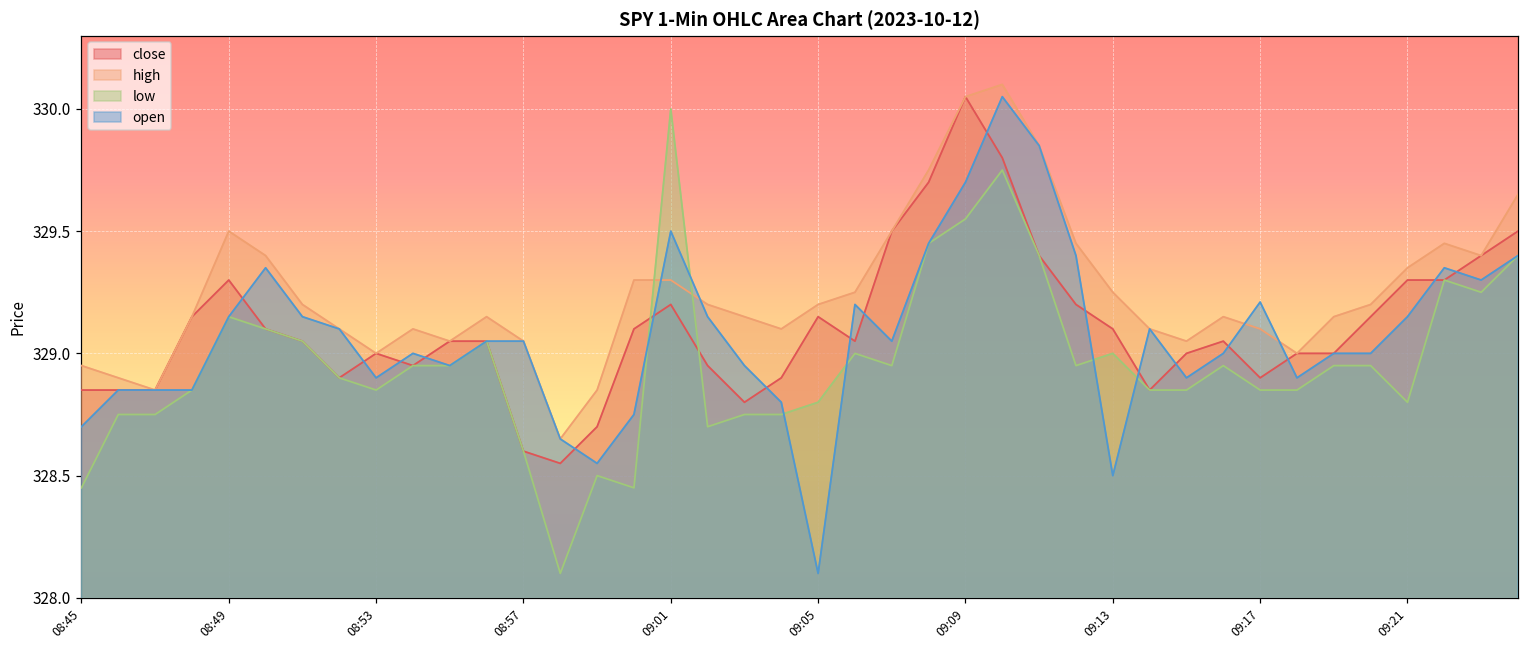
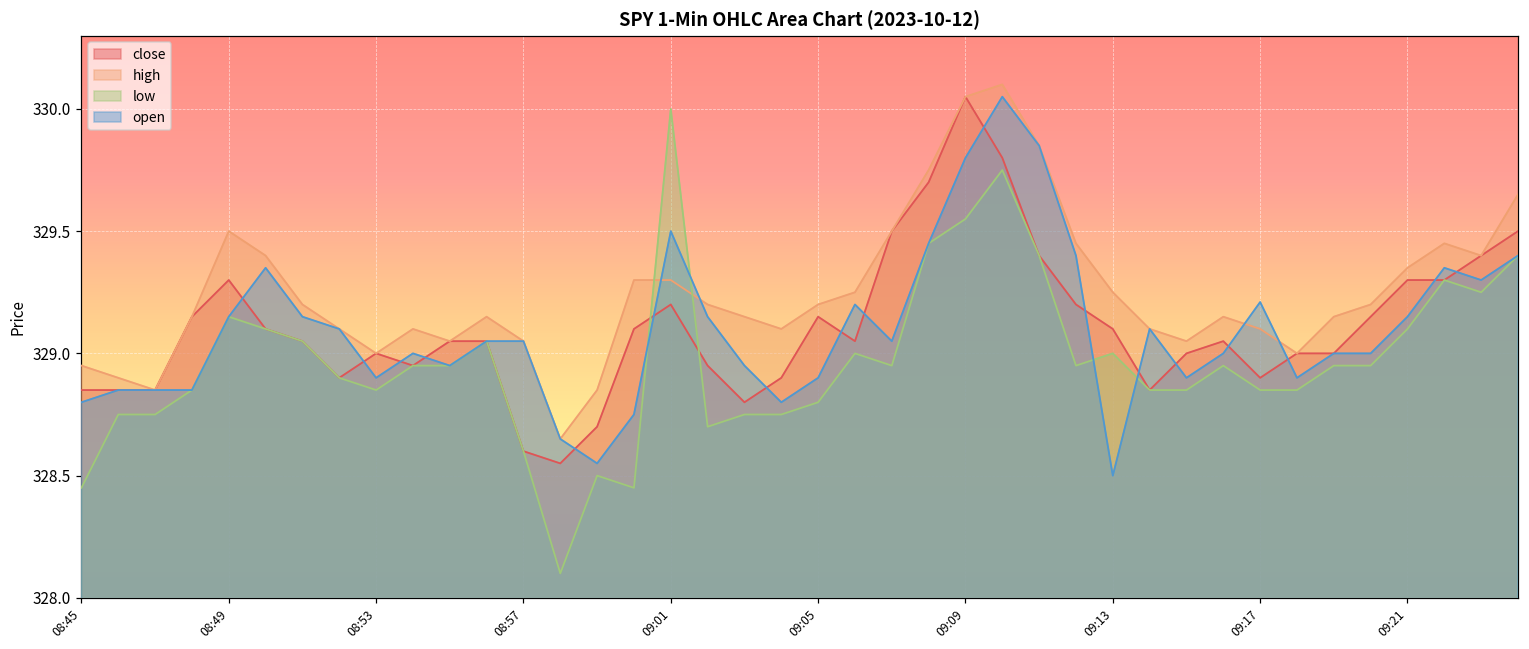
open, 08:45: 328.7 -> 328.8
open, 09:05: 328.1 -> 328.9
open, 09:09: 329.7 -> 329.8
low, 09:21: 328.8 -> 329.1
